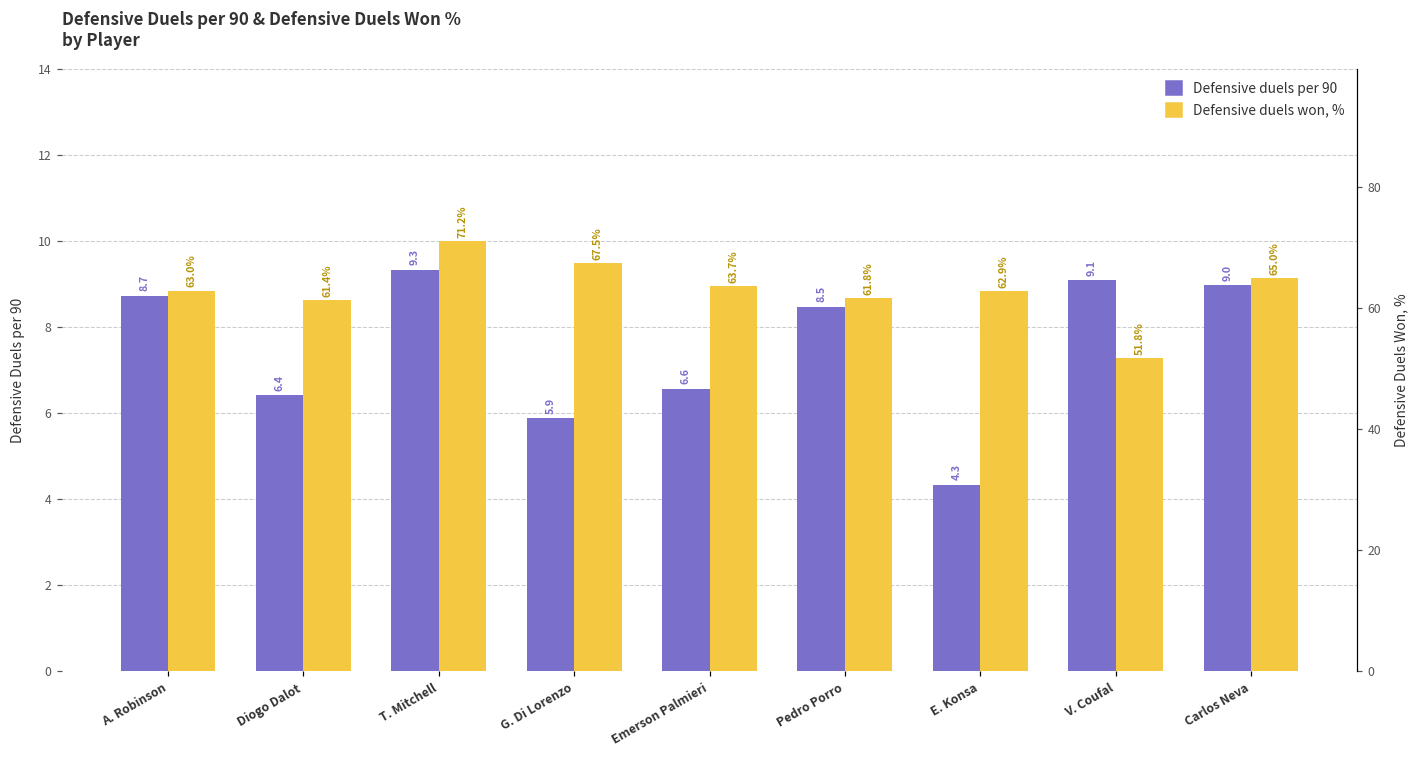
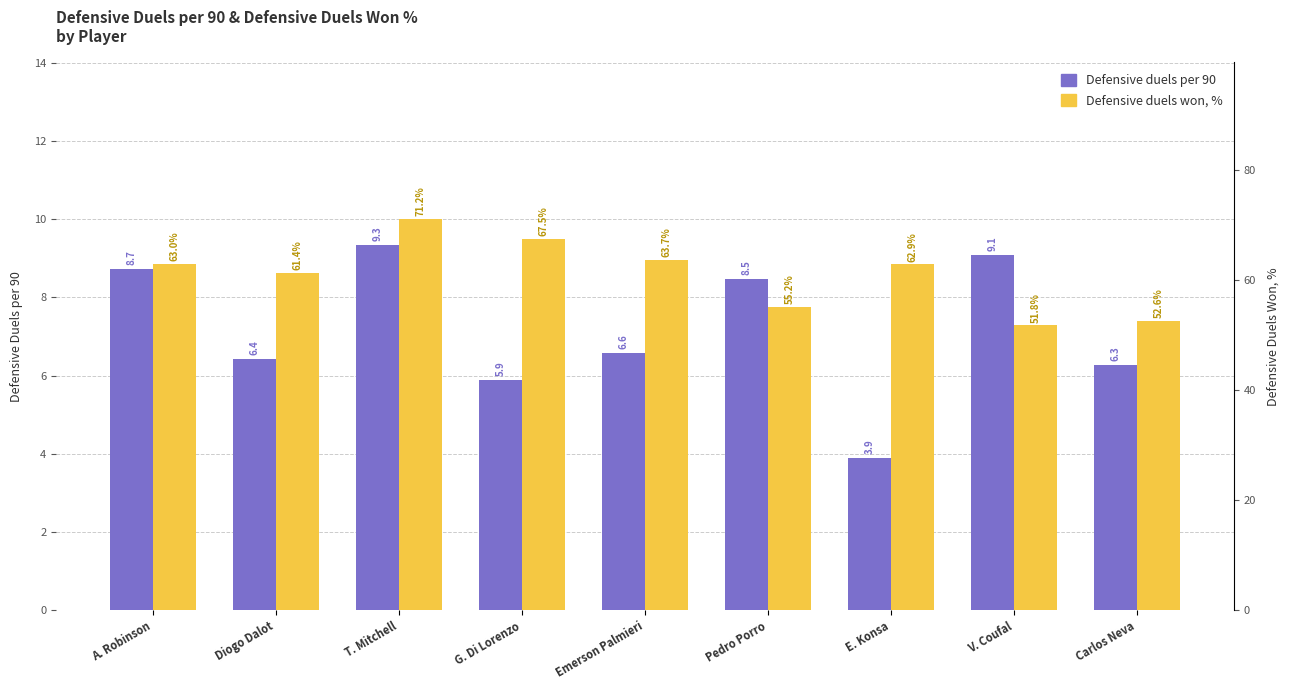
Defensive duels per 90, E. Konsa: 4.3 -> 3.9
Defensive duels per 90, Carlos Neva: 9.0 -> 6.3
Defensive duels won, %, Pedro Porro: 61.8% -> 55.2%
Defensive duels won, %, Carlos Neva: 65.0% -> 52.6%
